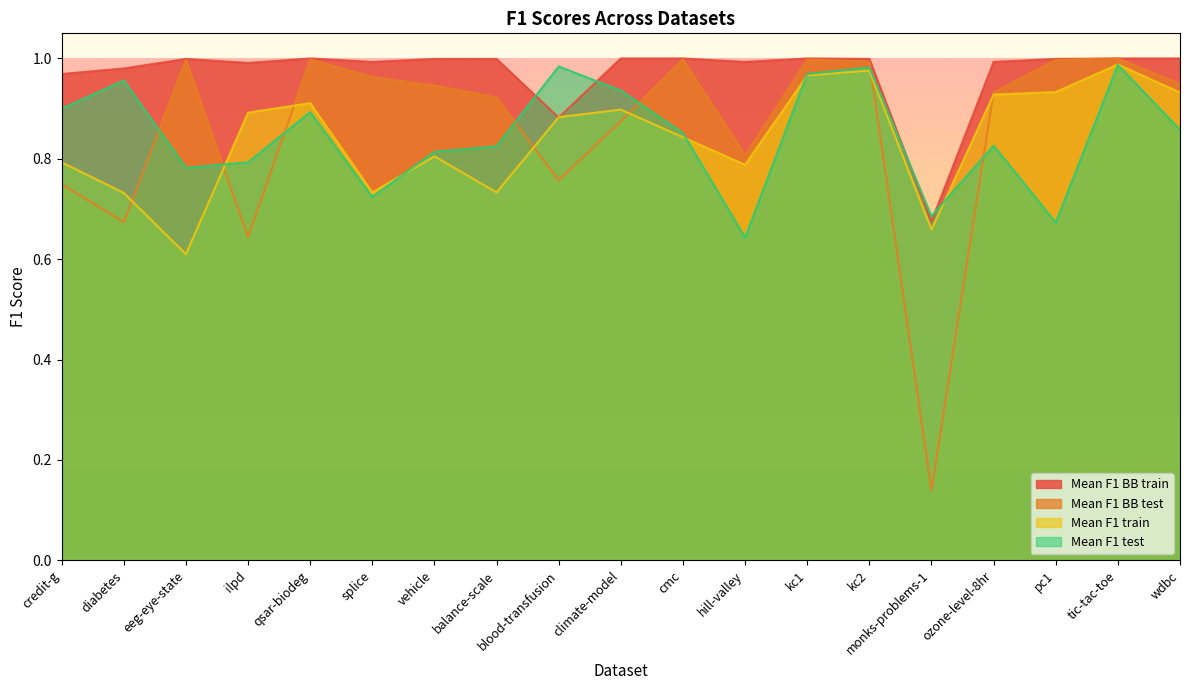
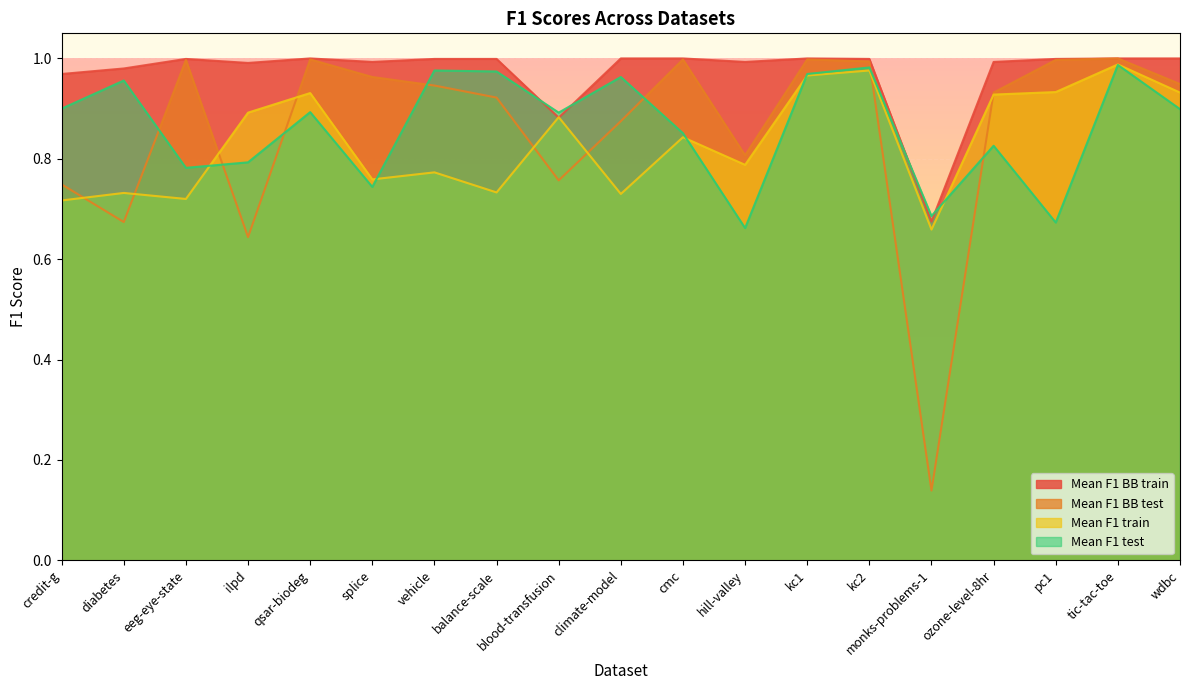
Mean F1 train, credit-g: 0.79 -> 0.72
Mean F1 train, eeg-eye-state: 0.61 -> 0.72
Mean F1 train, qsar-biodeg: 0.91 -> 0.93
Mean F1 train, splice: 0.73 -> 0.76
Mean F1 test, splice: 0.72 -> 0.74
Mean F1 train, vehicle: 0.81 -> 0.77
Mean F1 test, vehicle: 0.81 -> 0.98
Mean F1 test, balance-scale: 0.83 -> 0.97
Mean F1 test, blood-transfusion: 0.98 -> 0.89
Mean F1 train, climate-model: 0.90 -> 0.73
Mean F1 test, climate-model: 0.94 -> 0.96
Mean F1 test, hill-valley: 0.64 -> 0.66
Mean F1 test, wdbc: 0.86 -> 0.90
